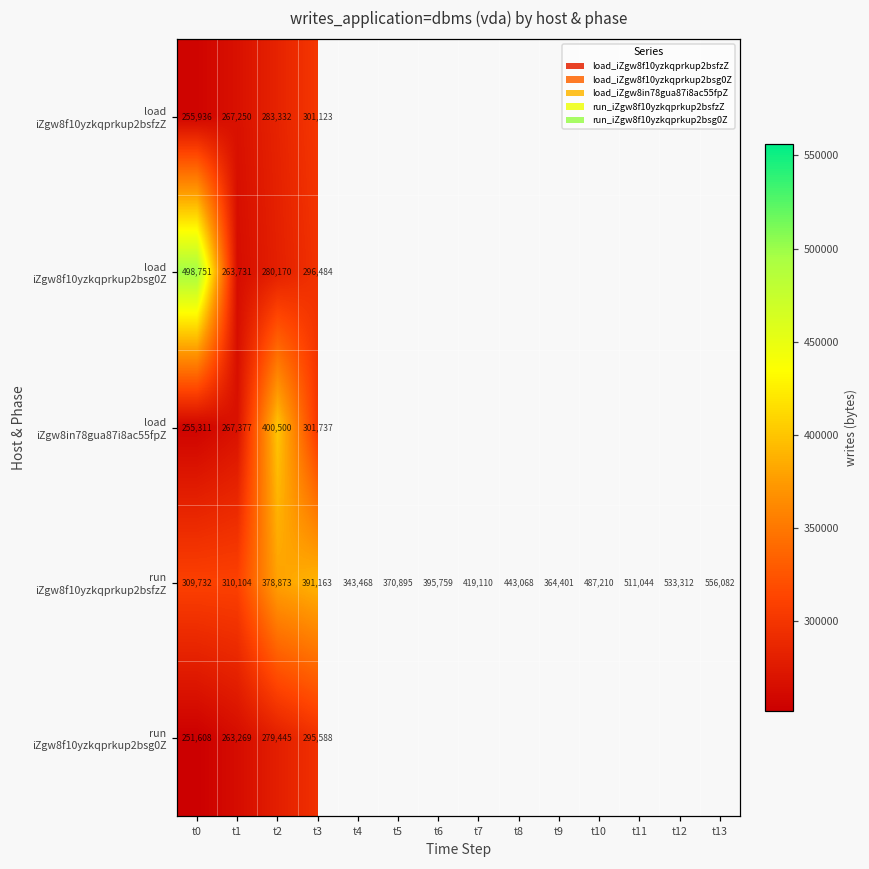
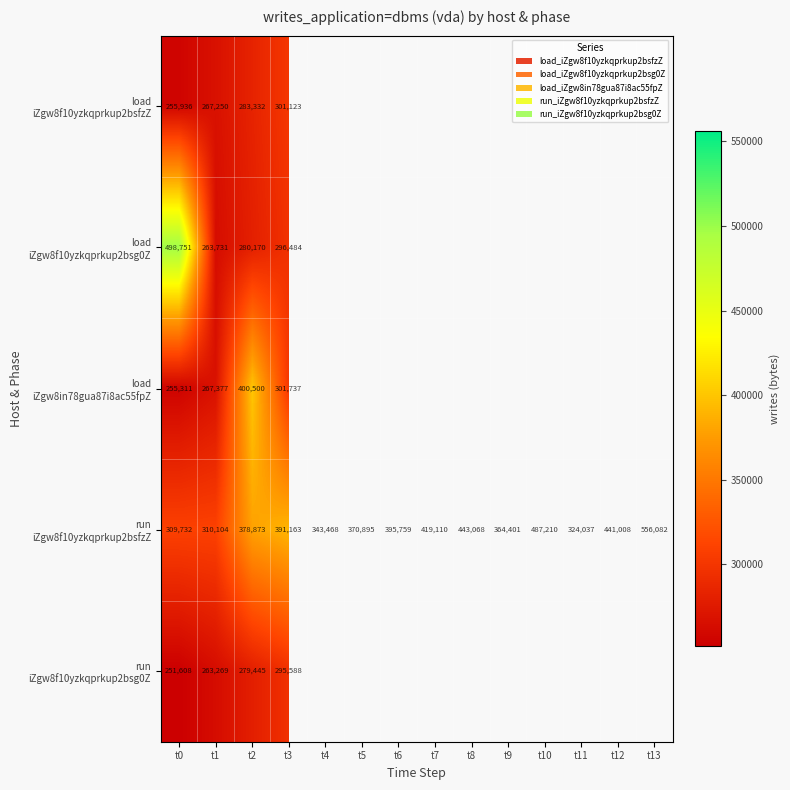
run iZgw8f10yzkqprkup2bsfzZ, t11: 511,044 -> 324,037
run iZgw8f10yzkqprkup2bsfzZ, t12: 533,312 -> 441,008
